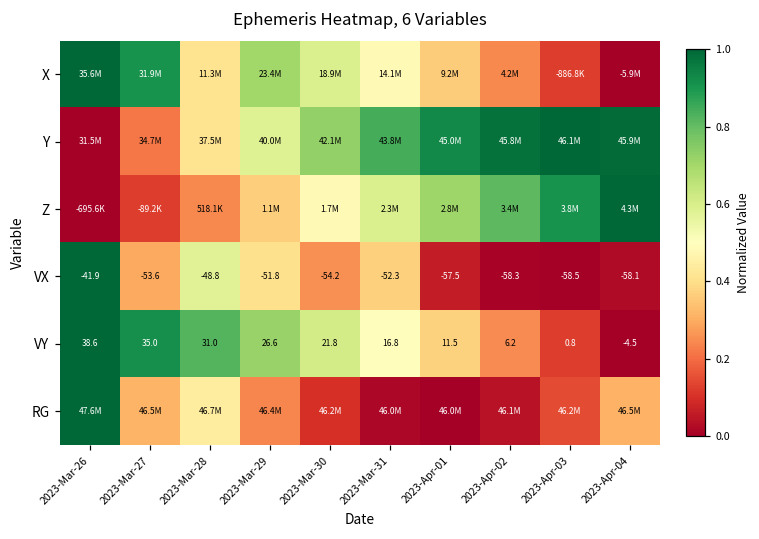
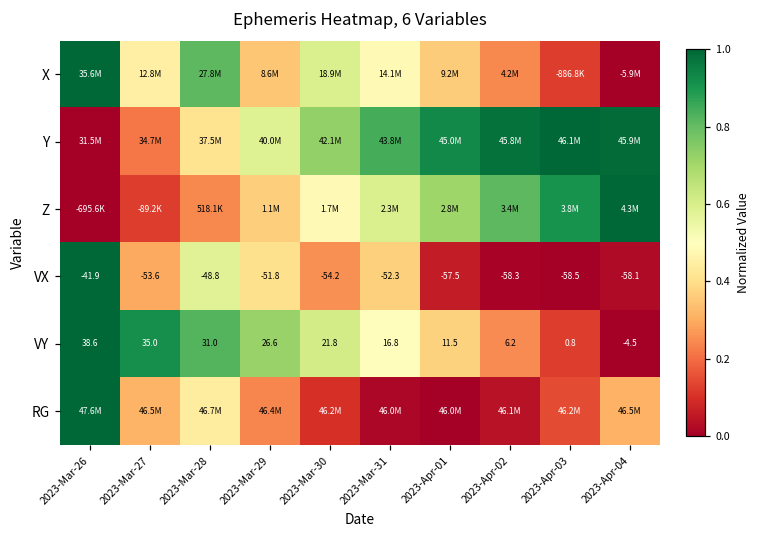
X, 2023-Mar-27: 31.9M -> 12.8M
X, 2023-Mar-28: 11.3M -> 27.8M
X, 2023-Mar-29: 23.4M -> 8.6M
